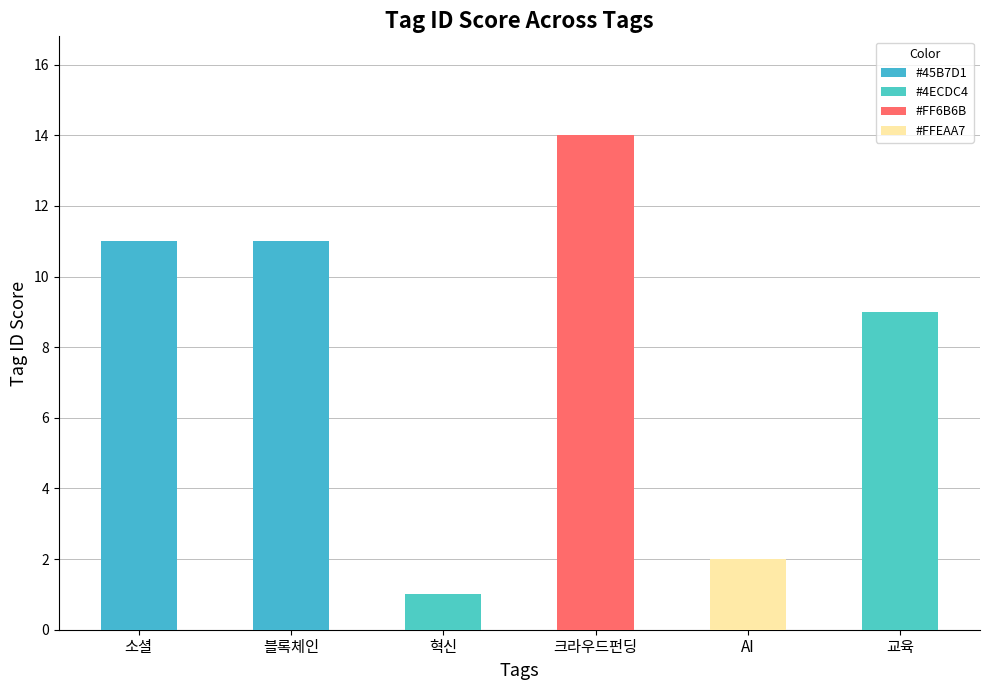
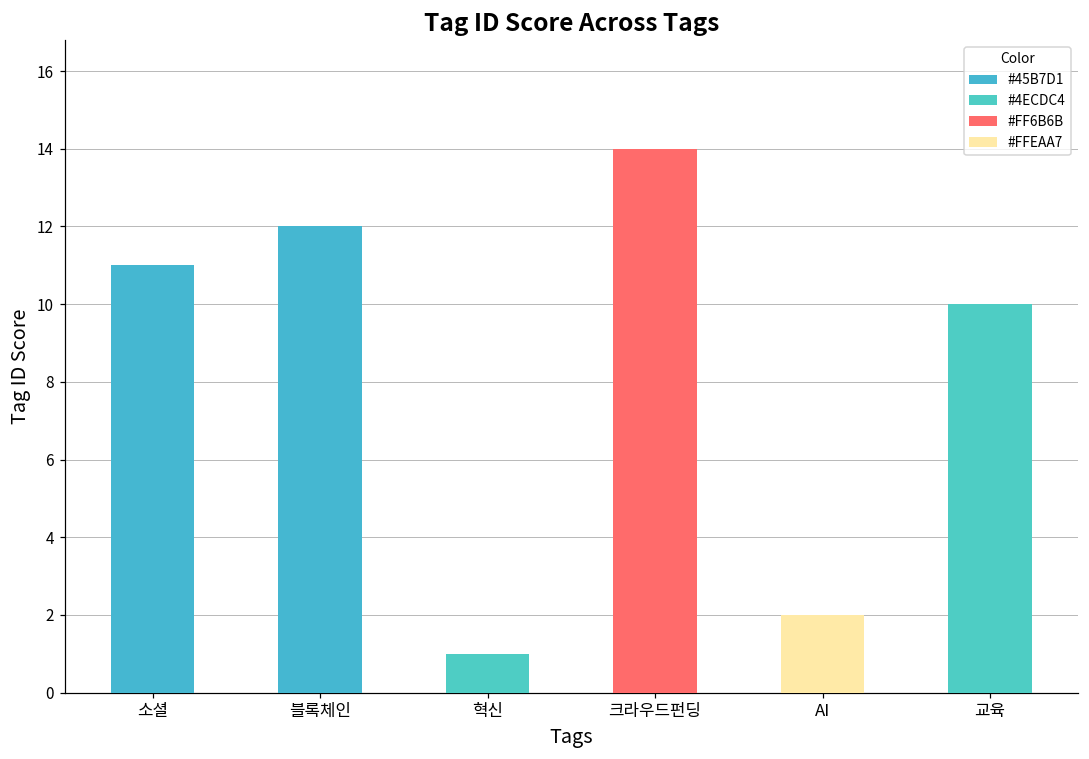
블록체인: 11 -> 12
교육: 9 -> 10
